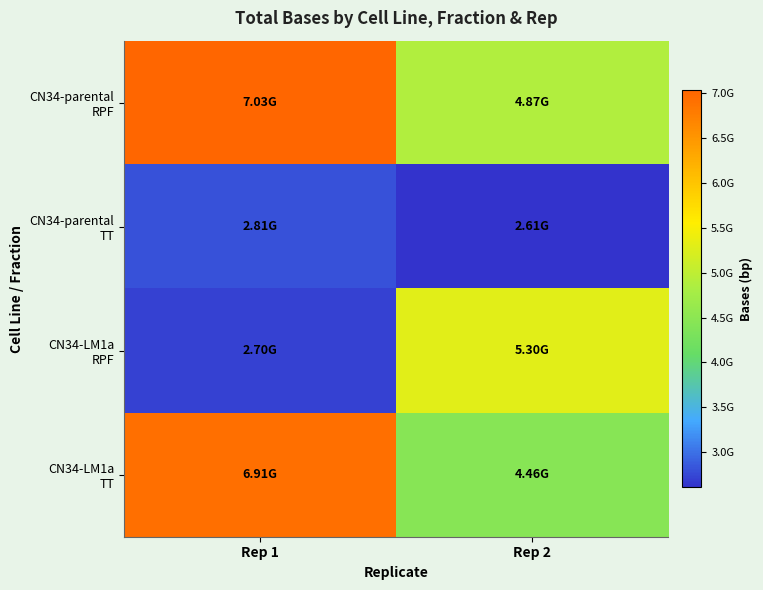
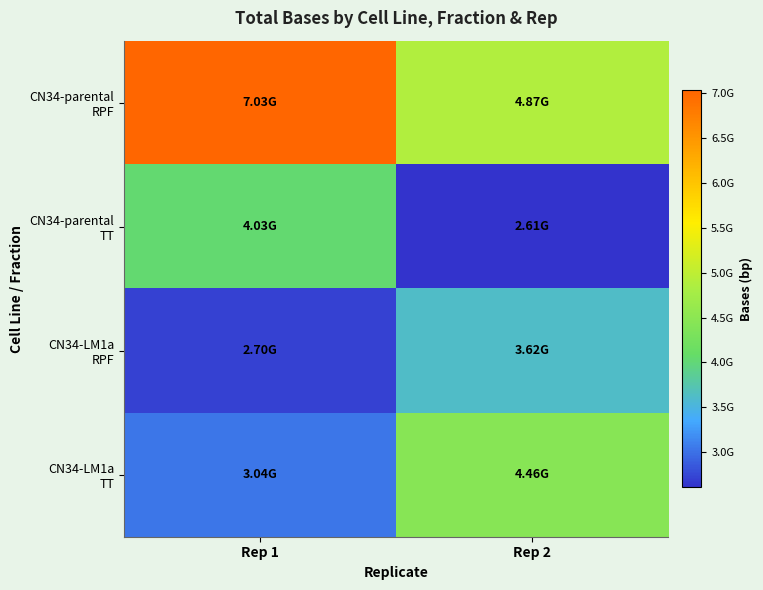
CN34-parental TT, Rep 1: 2.81G -> 4.03G
CN34-LM1a RPF, Rep 2: 5.30G -> 3.62G
CN34-LM1a TT, Rep 1: 6.91G -> 3.04G
